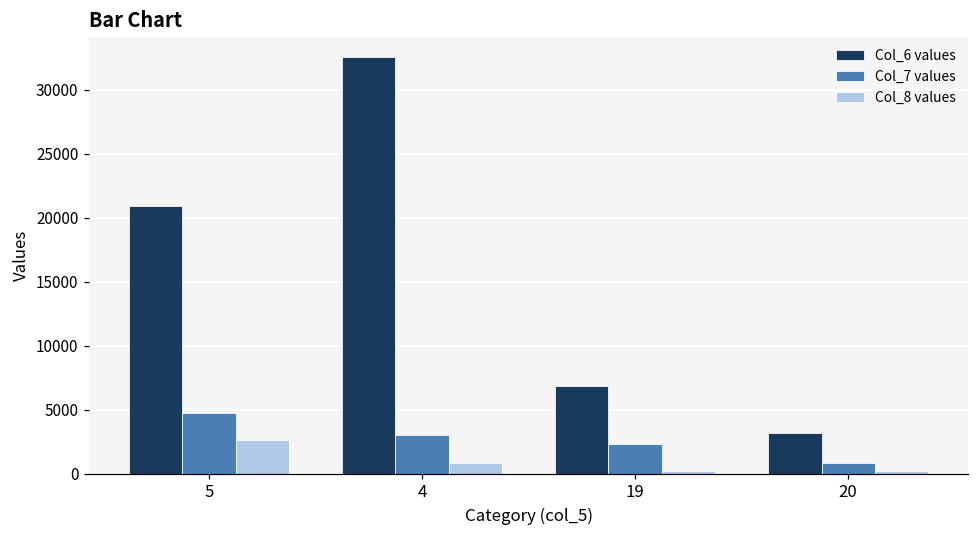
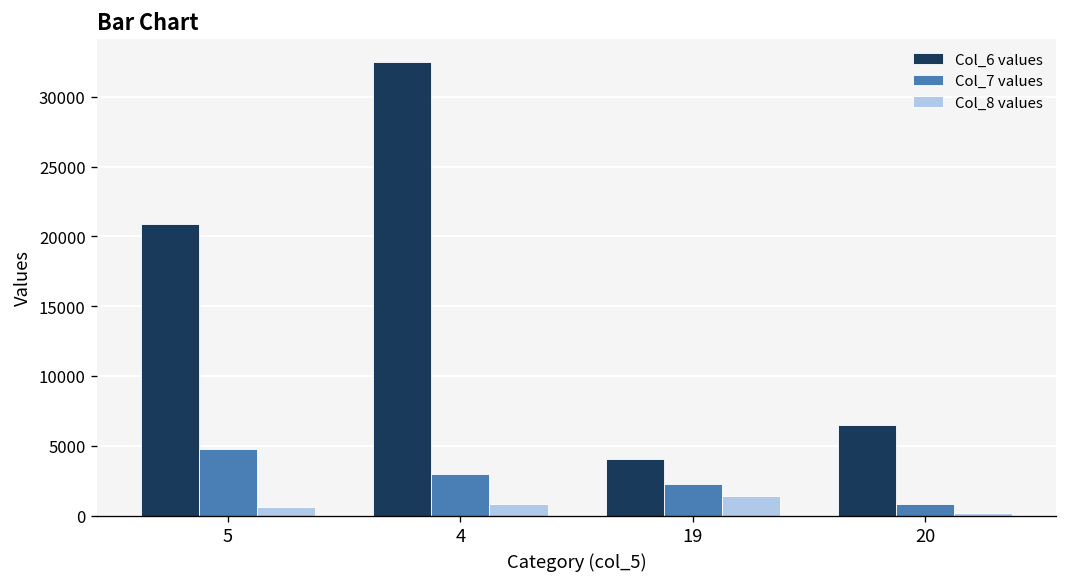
Col_8 values, 5: 2600 -> 700
Col_6 values, 19: 6800 -> 4100
Col_8 values, 19: 200 -> 1400
Col_6 values, 20: 3100 -> 6500
